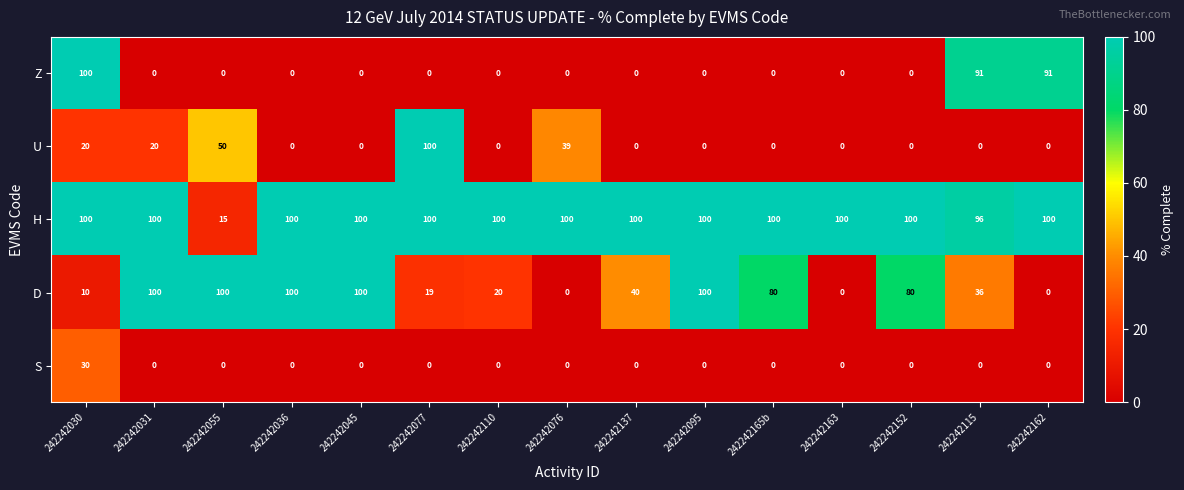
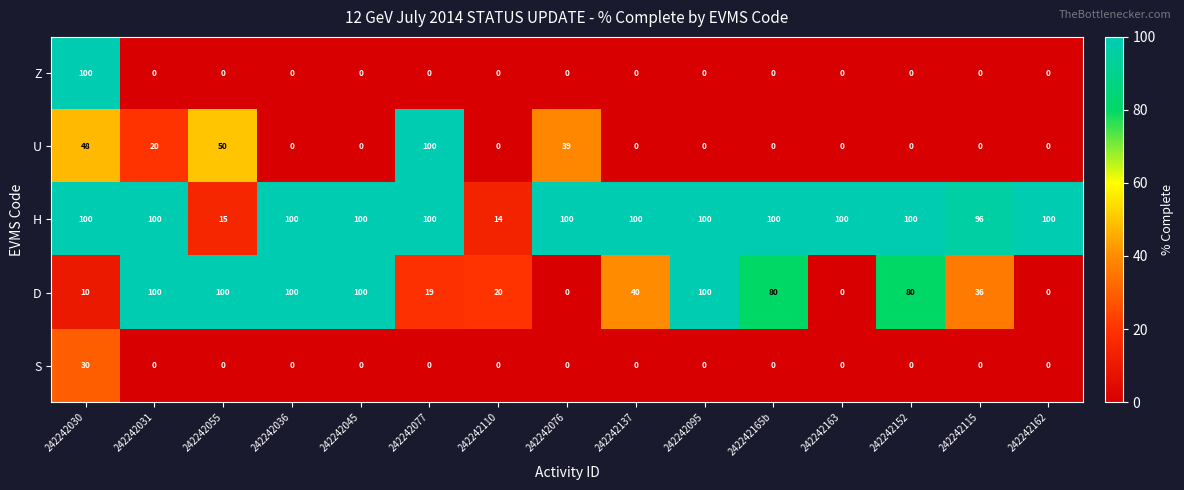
Z, 242242115: 91 -> 0
Z, 242242162: 91 -> 0
U, 242242030: 20 -> 48
H, 242242110: 100 -> 14
